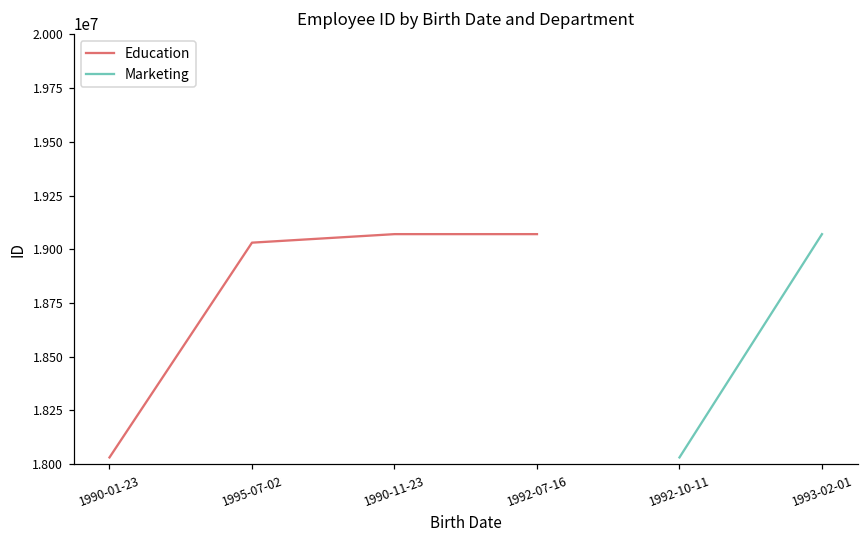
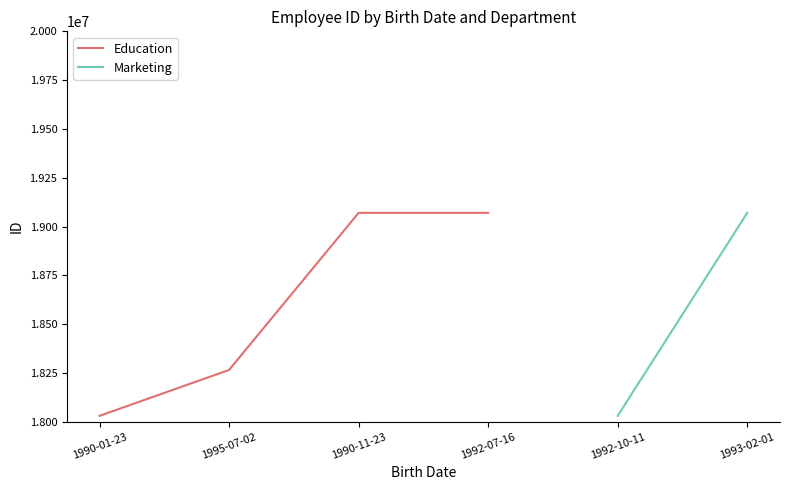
Education, 1995-07-02: 19030000 -> 18270000
